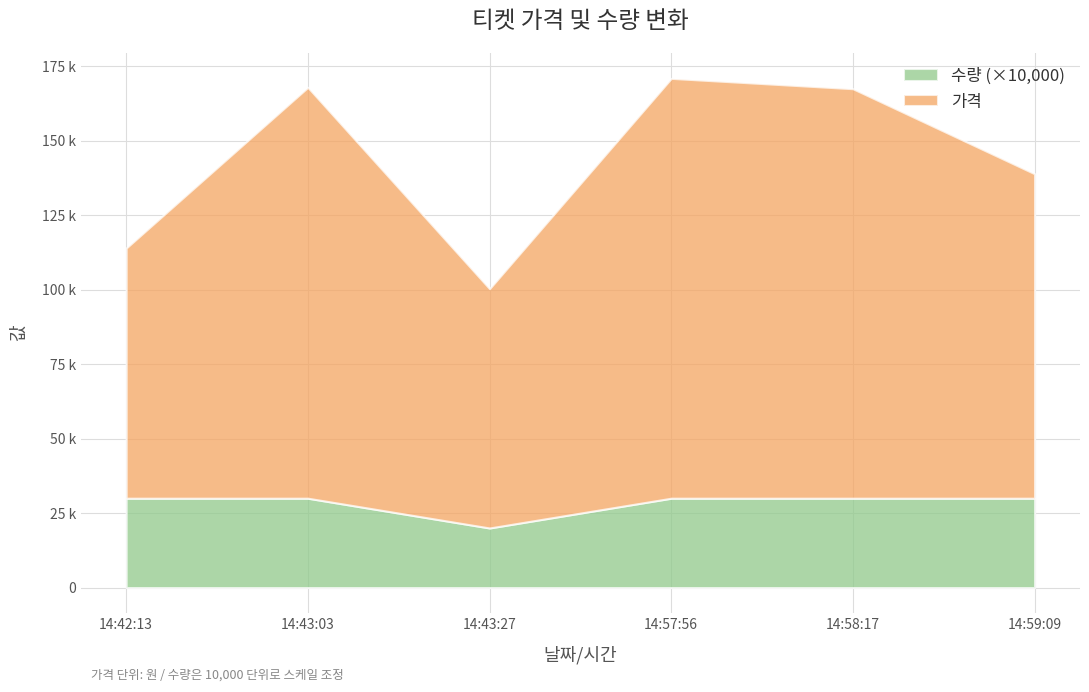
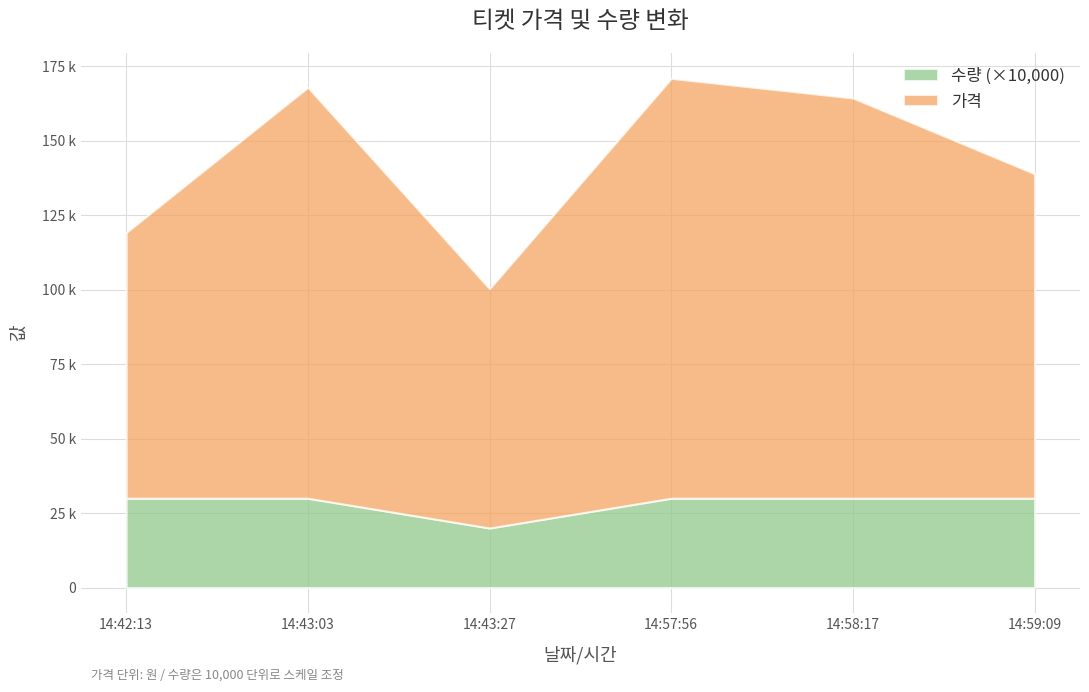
가격, 14:42:13: 84000 -> 89000
가격, 14:58:17: 138000 -> 134000
